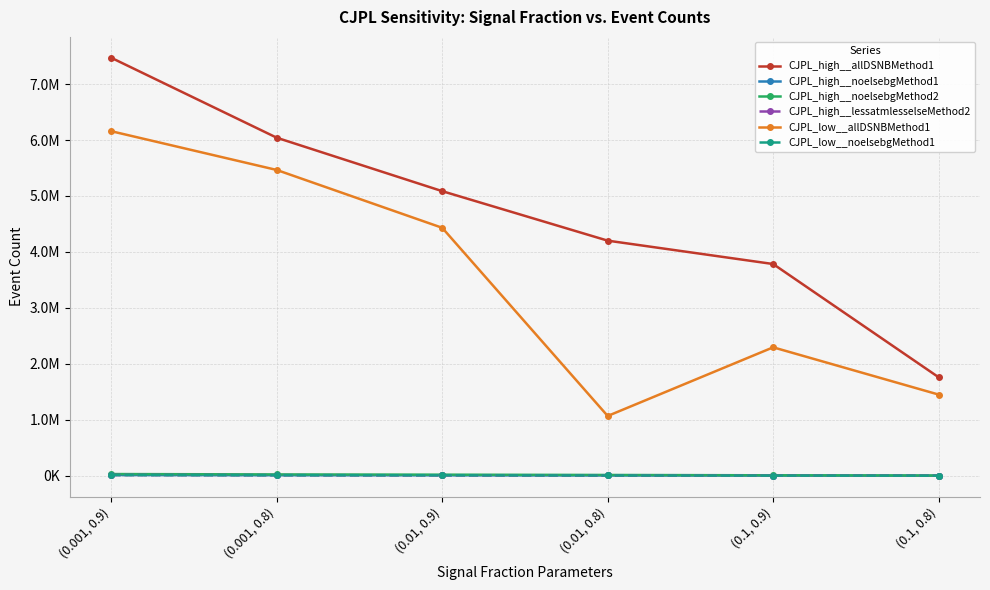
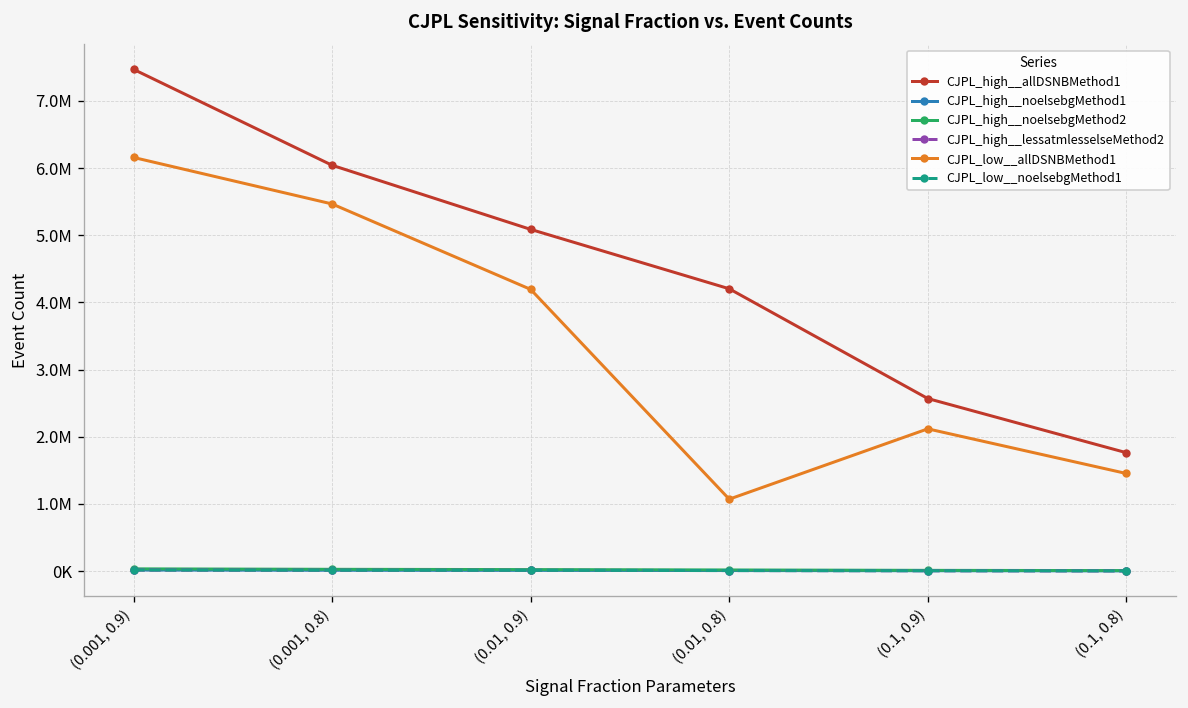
CJPL_low__allDSNBMethod1, (0.01, 0.9): 4400000 -> 4200000
CJPL_high__allDSNBMethod1, (0.1, 0.9): 3800000 -> 2600000
CJPL_low__allDSNBMethod1, (0.1, 0.9): 2300000 -> 2100000
